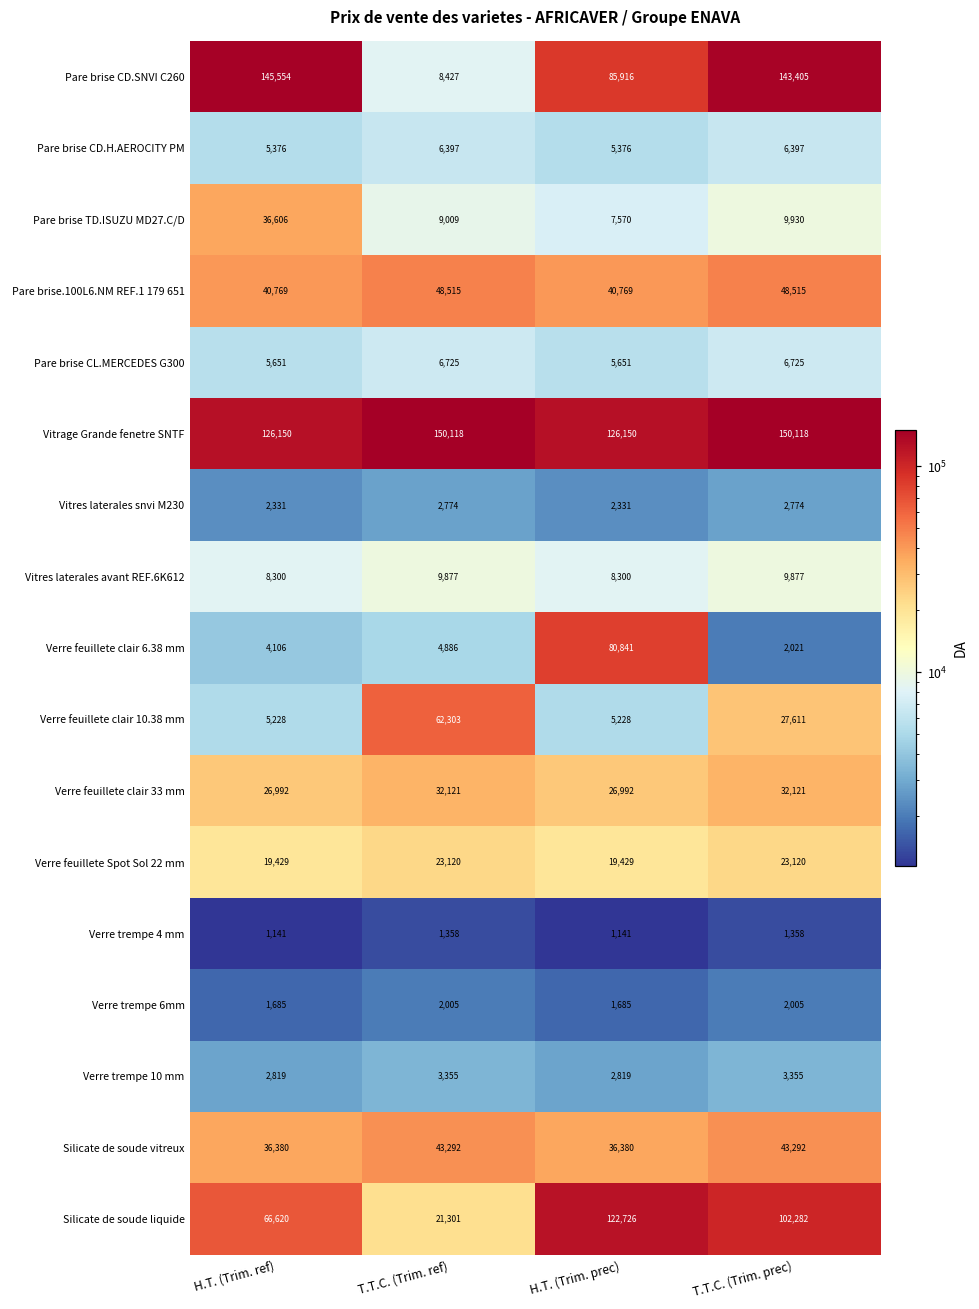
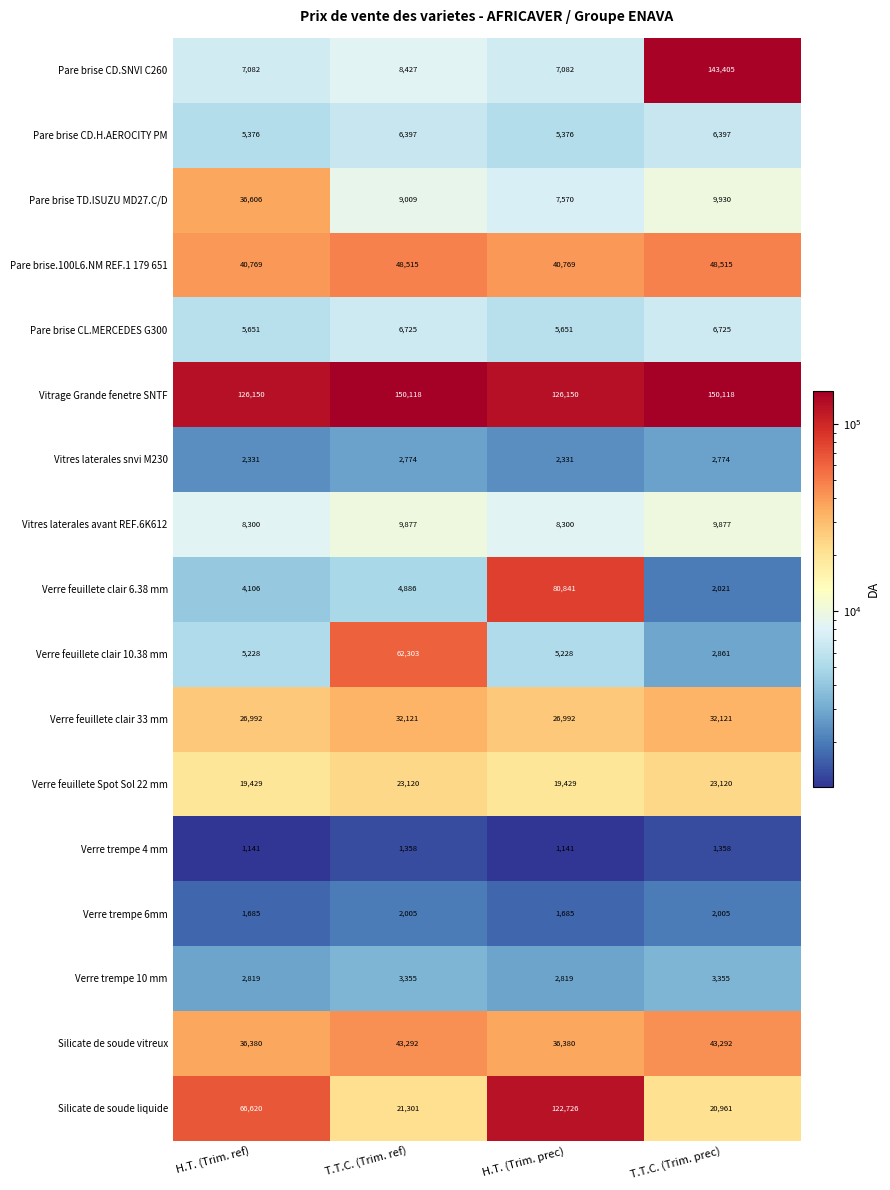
Pare brise CD.SNVI C260, H.T. (Trim. ref): 145,554 -> 7,082
Pare brise CD.SNVI C260, H.T. (Trim. prec): 85,916 -> 7,082
Verre feuillete clair 10.38 mm, T.T.C. (Trim. prec): 27,611 -> 2,861
Silicate de soude liquide, T.T.C. (Trim. prec): 102,282 -> 20,961
